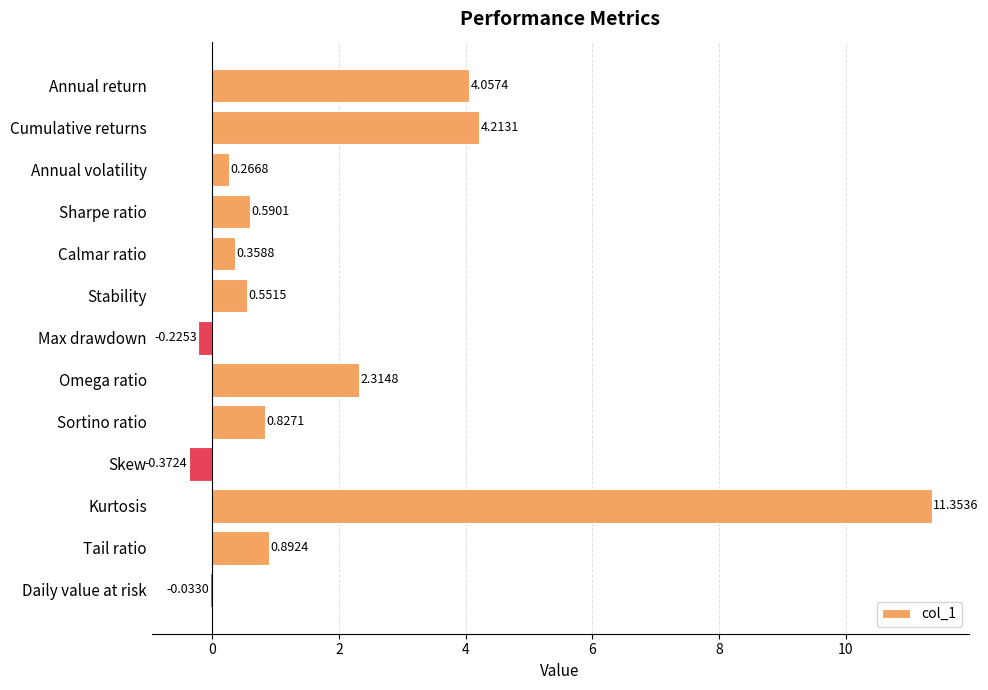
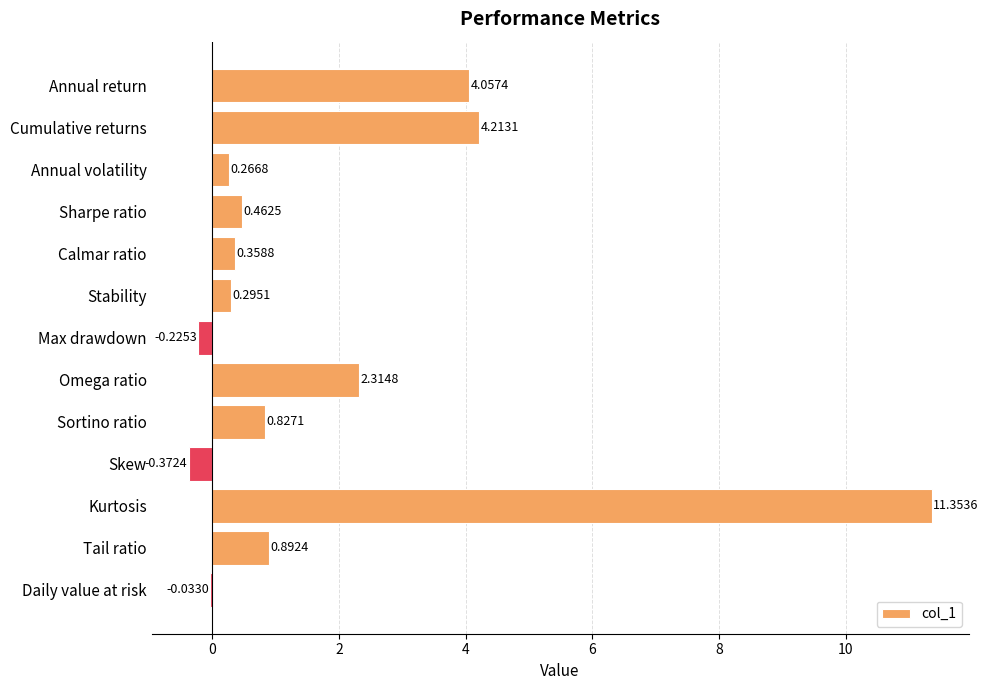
Sharpe ratio: 0.5901 -> 0.4625
Stability: 0.5515 -> 0.2951
